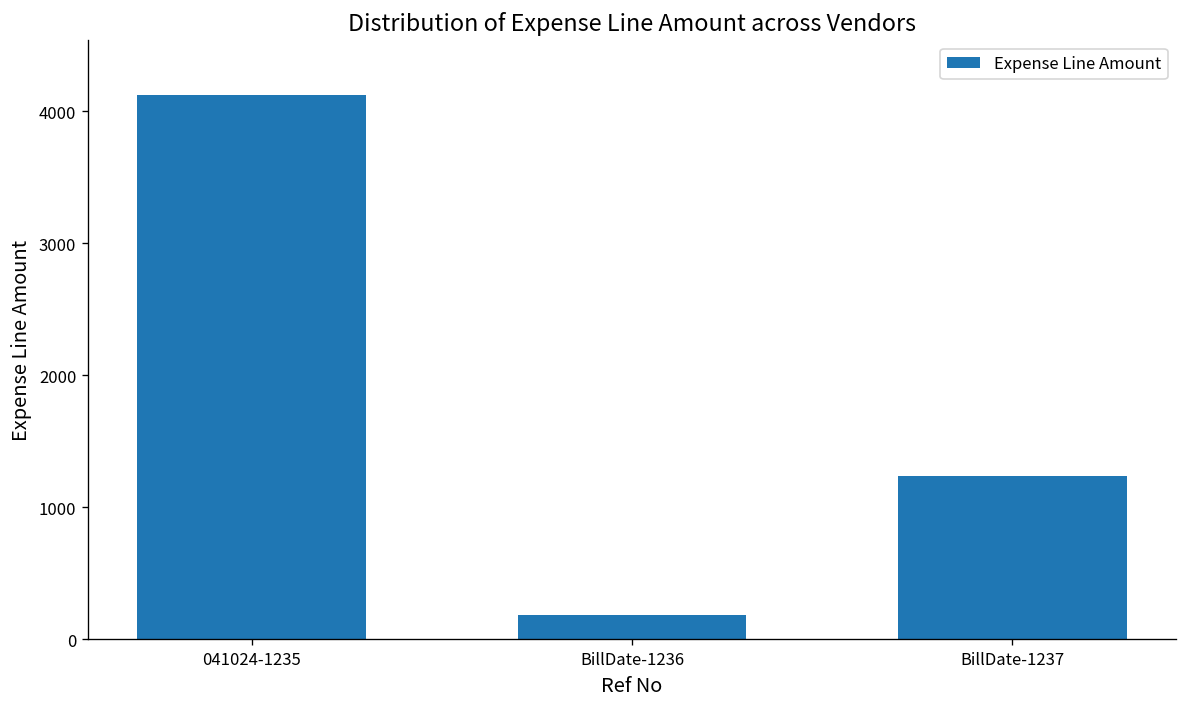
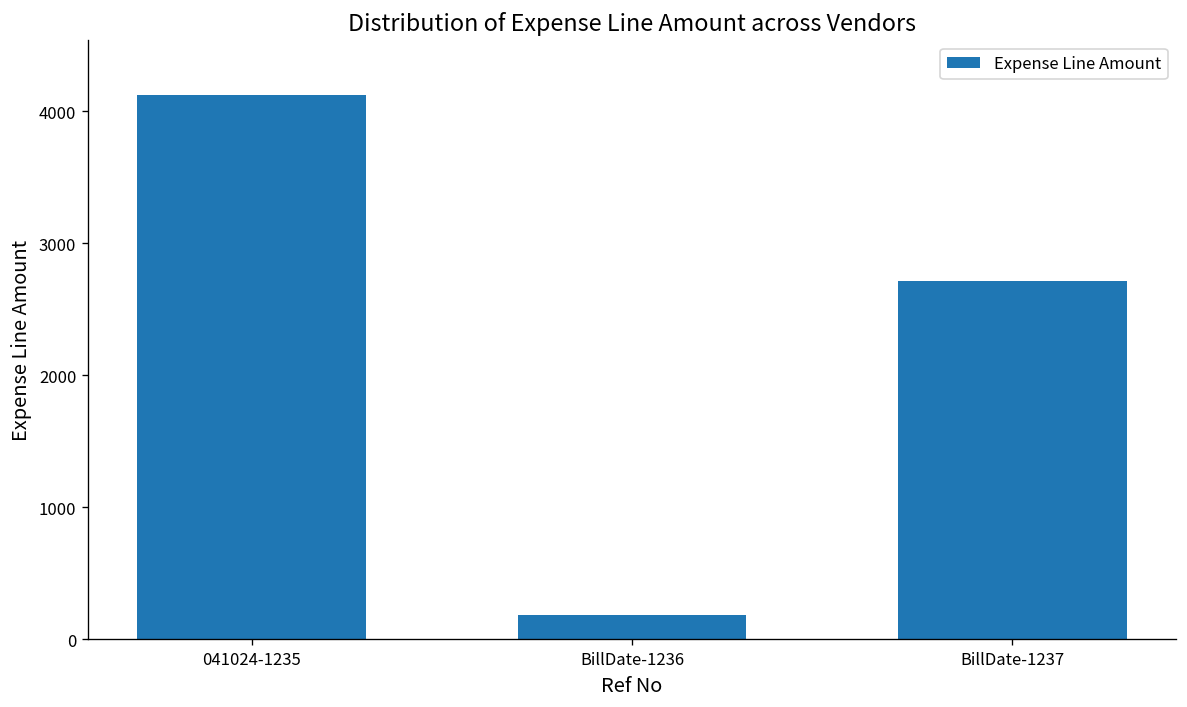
BillDate-1237: 1240 -> 2710
